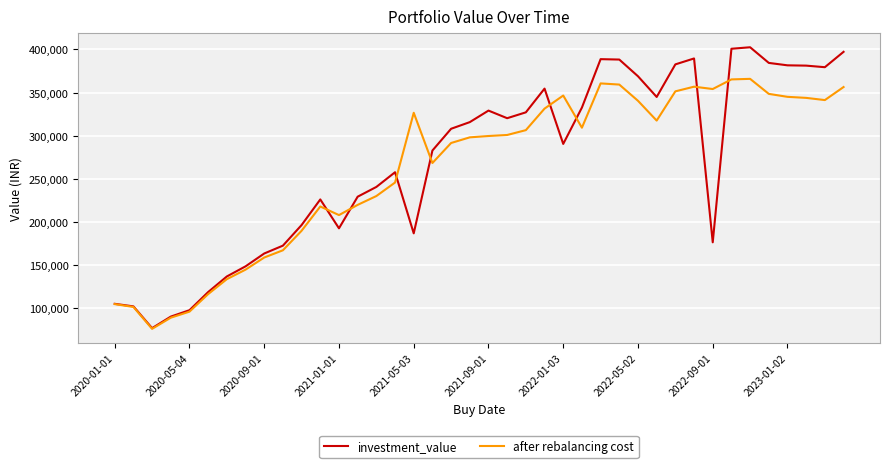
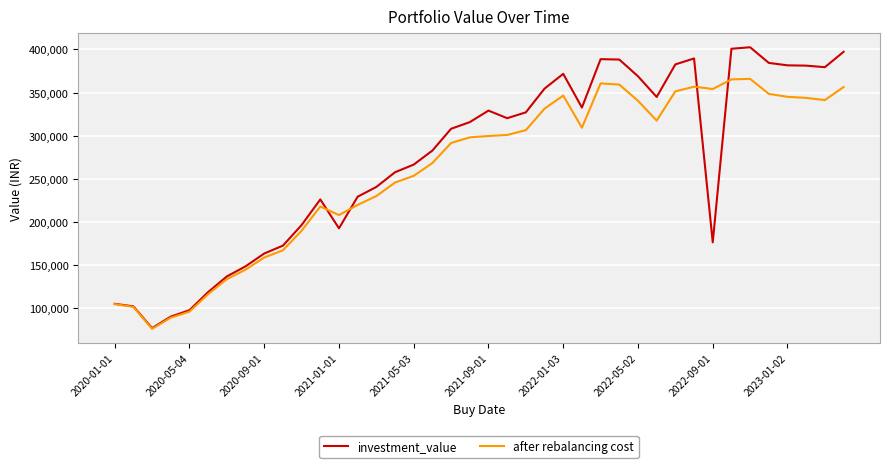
investment_value, 2021-05-03: 190,000 -> 270,000
after rebalancing cost, 2021-05-03: 330,000 -> 250,000
investment_value, 2022-01-03: 290,000 -> 370,000
